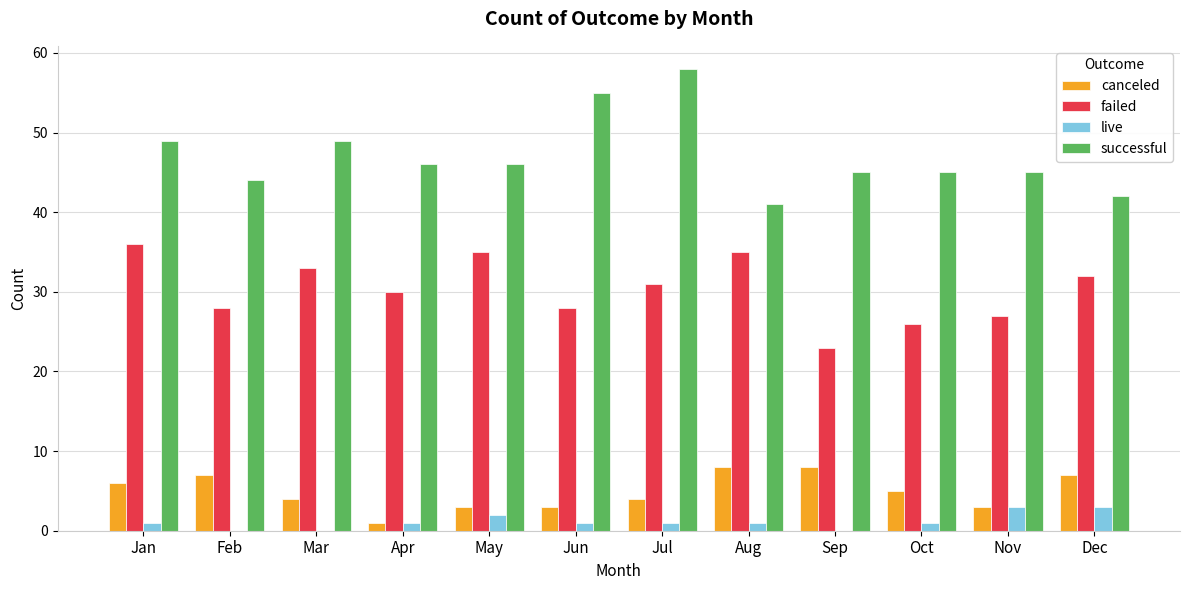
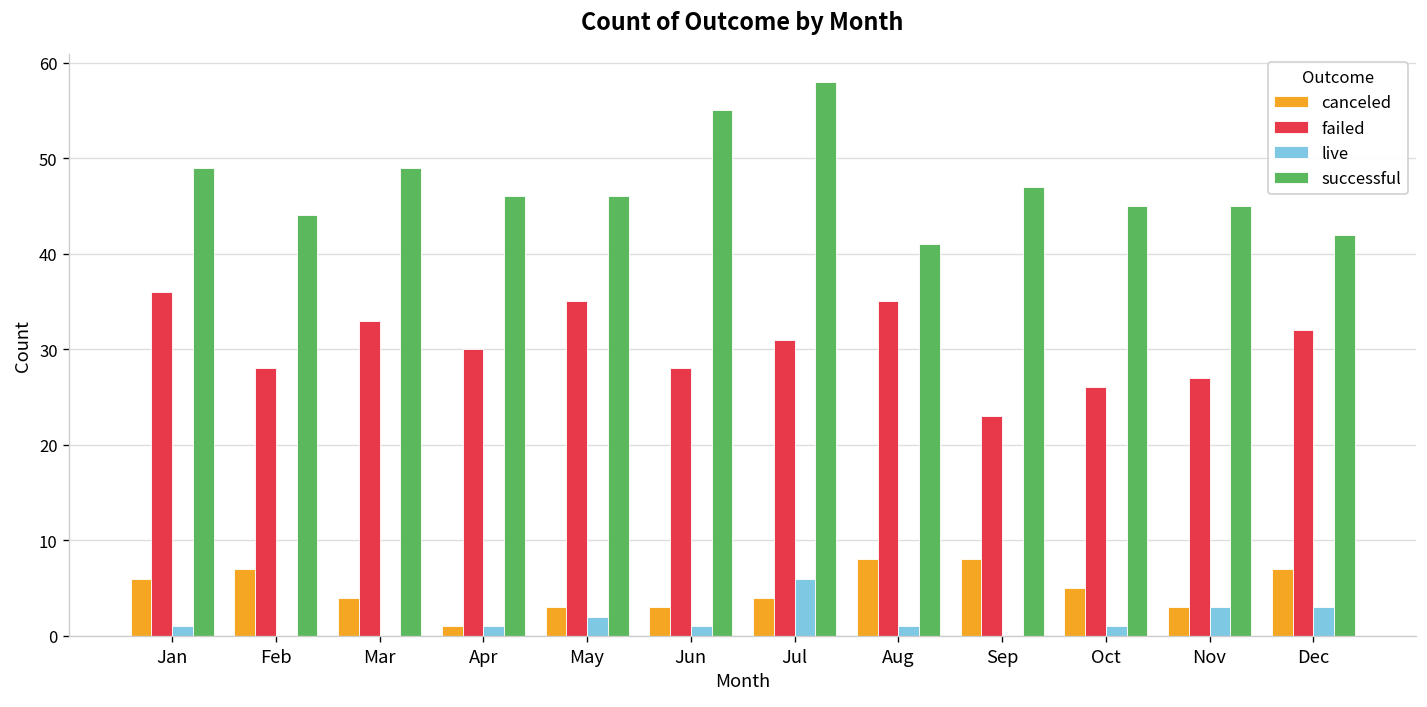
live, Jul: 1 -> 6
successful, Sep: 45 -> 47
